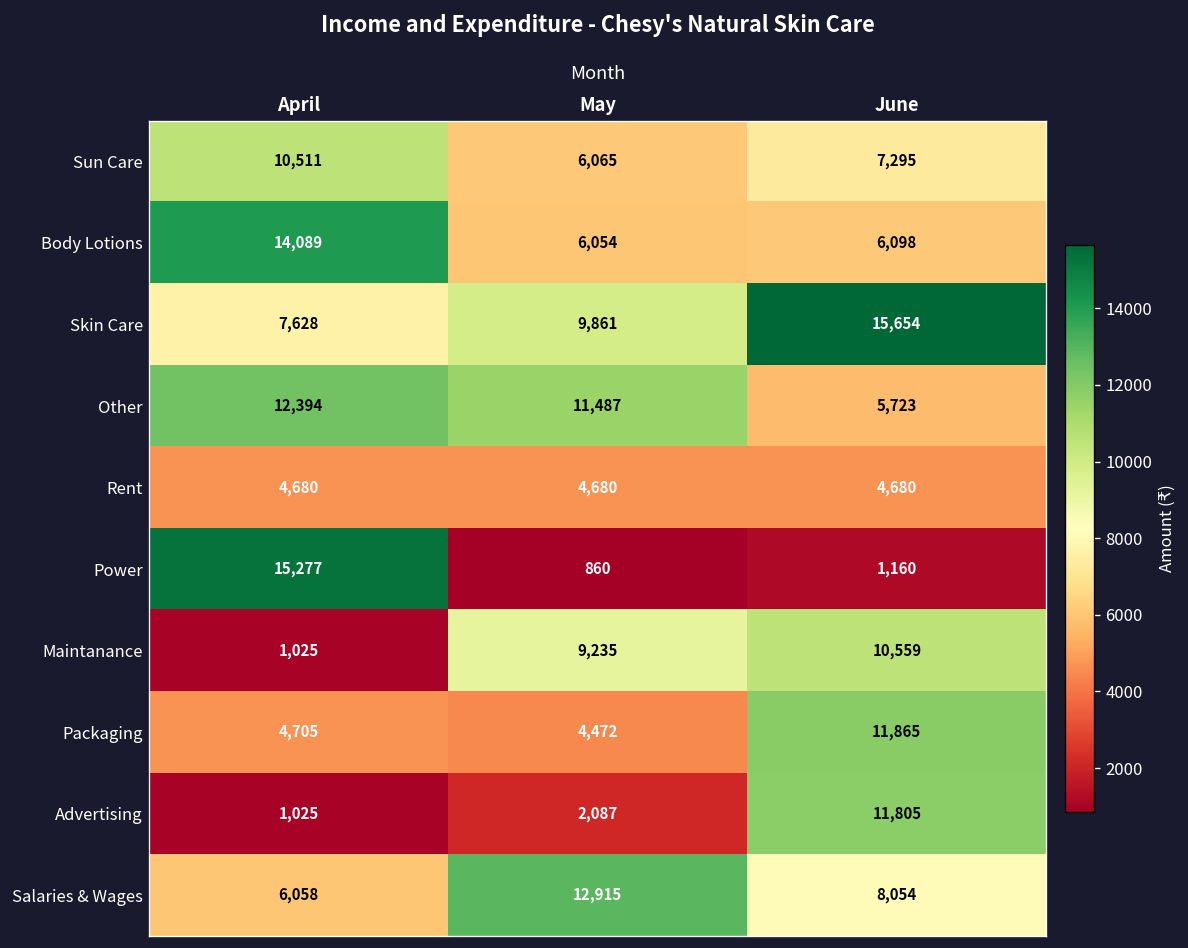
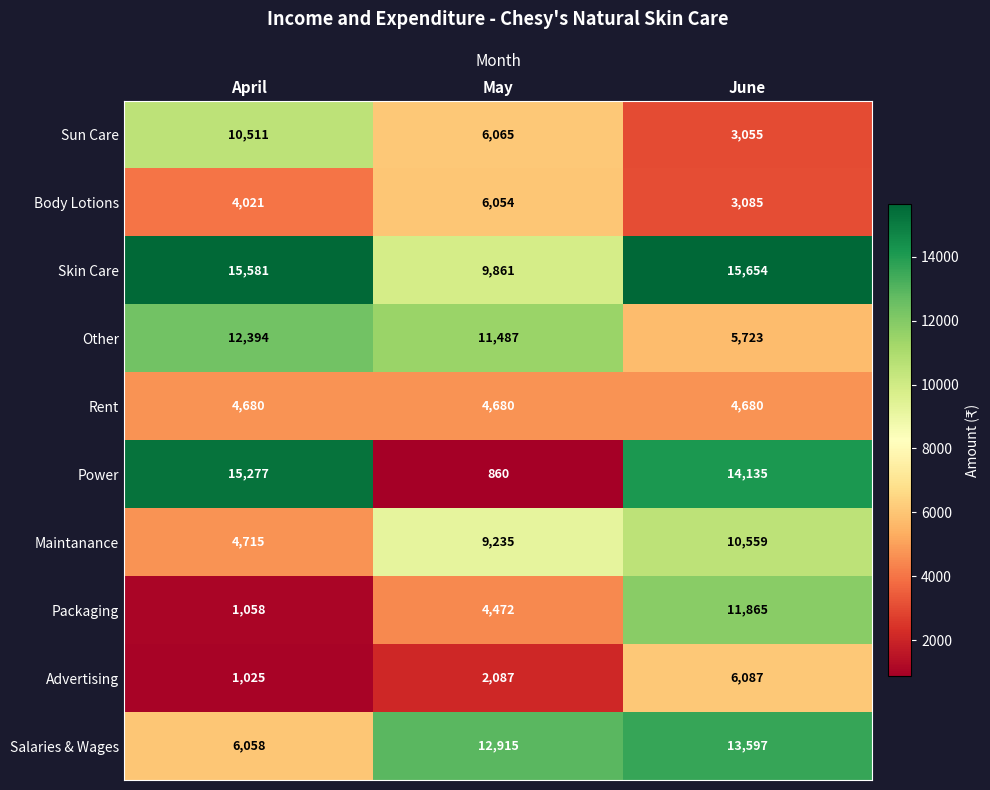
Sun Care, June: 7,295 -> 3,055
Body Lotions, April: 14,089 -> 4,021
Body Lotions, June: 6,098 -> 3,085
Skin Care, April: 7,628 -> 15,581
Power, June: 1,160 -> 14,135
Maintanance, April: 1,025 -> 4,715
Packaging, April: 4,705 -> 1,058
Advertising, June: 11,805 -> 6,087
Salaries & Wages, June: 8,054 -> 13,597
